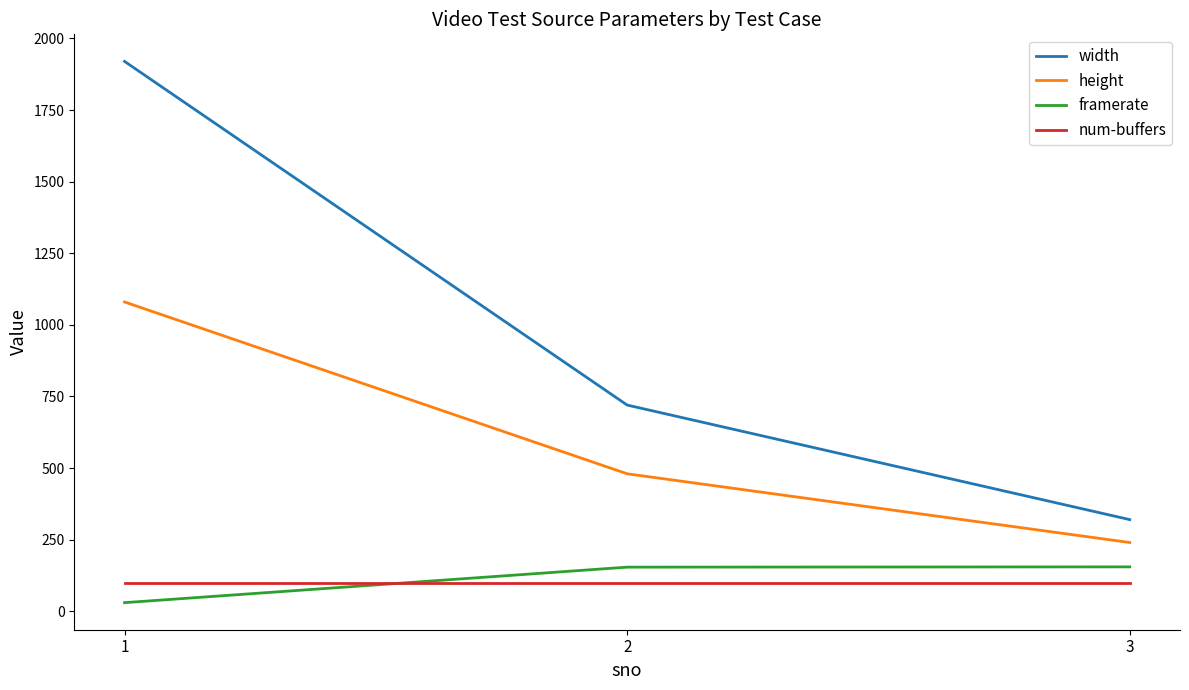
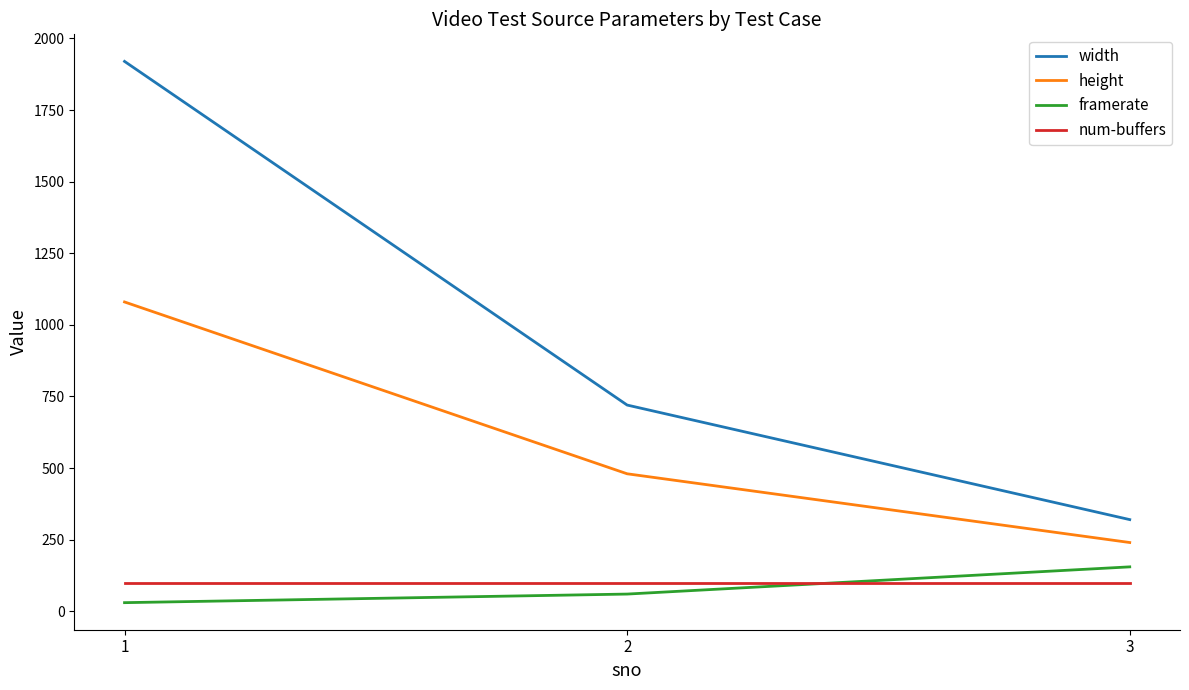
framerate, 2: 150 -> 60
